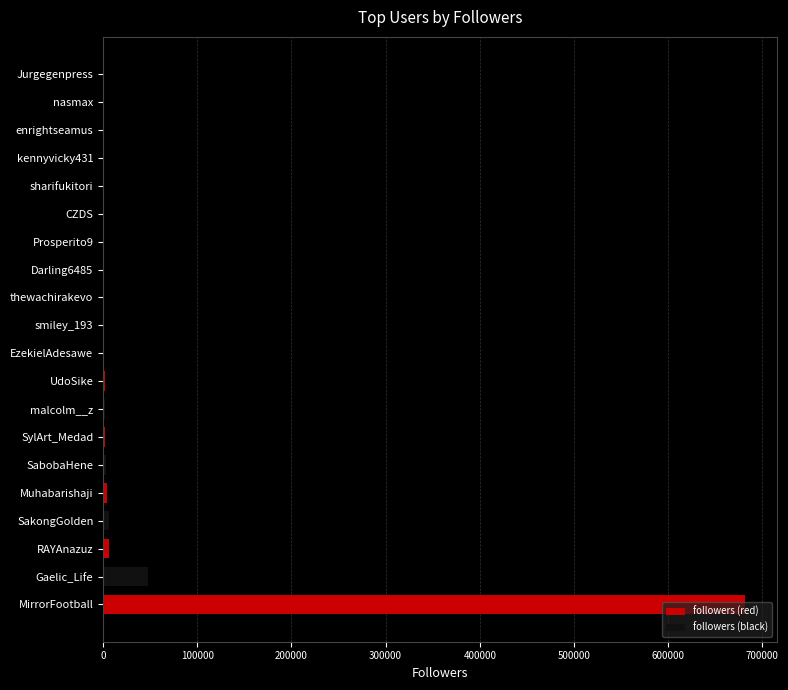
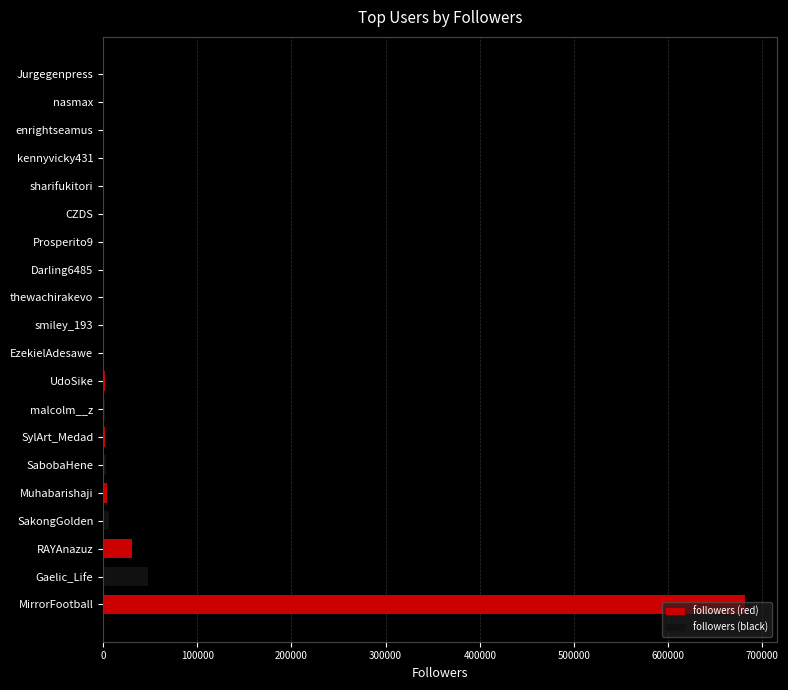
followers (red), RAYAnazuz: 10000 -> 30000
